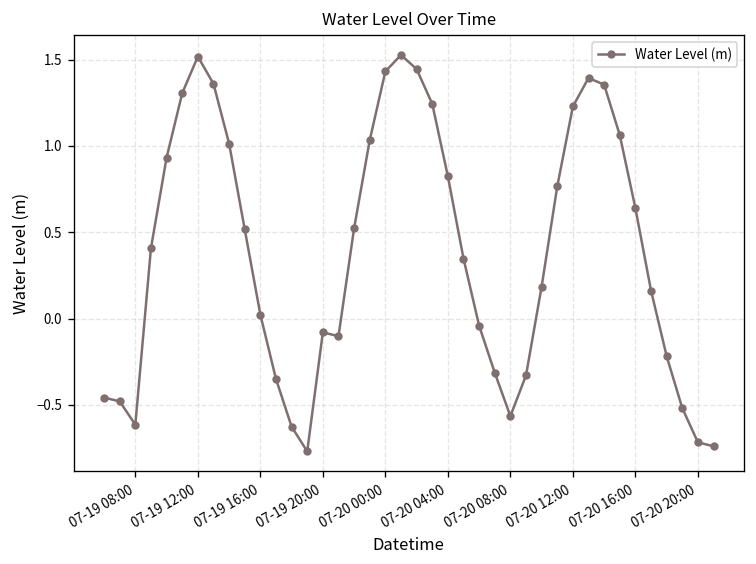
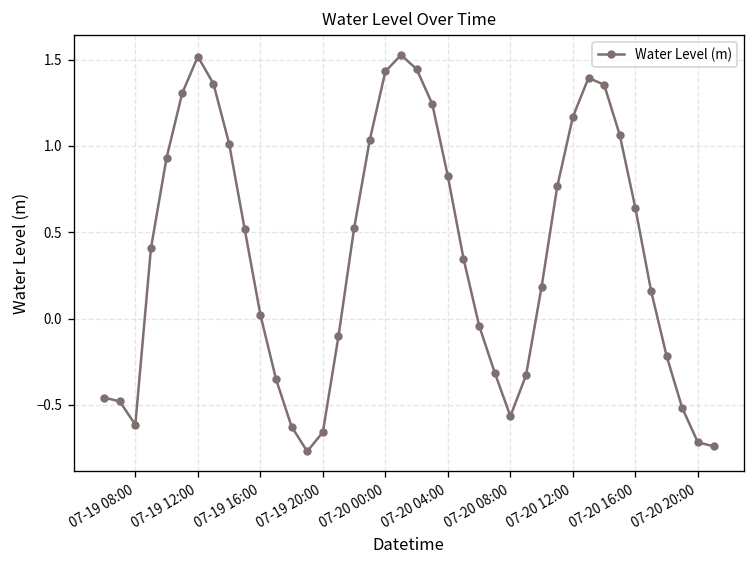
07-19 20:00: -0.08 -> -0.66
07-20 12:00: 1.23 -> 1.17
